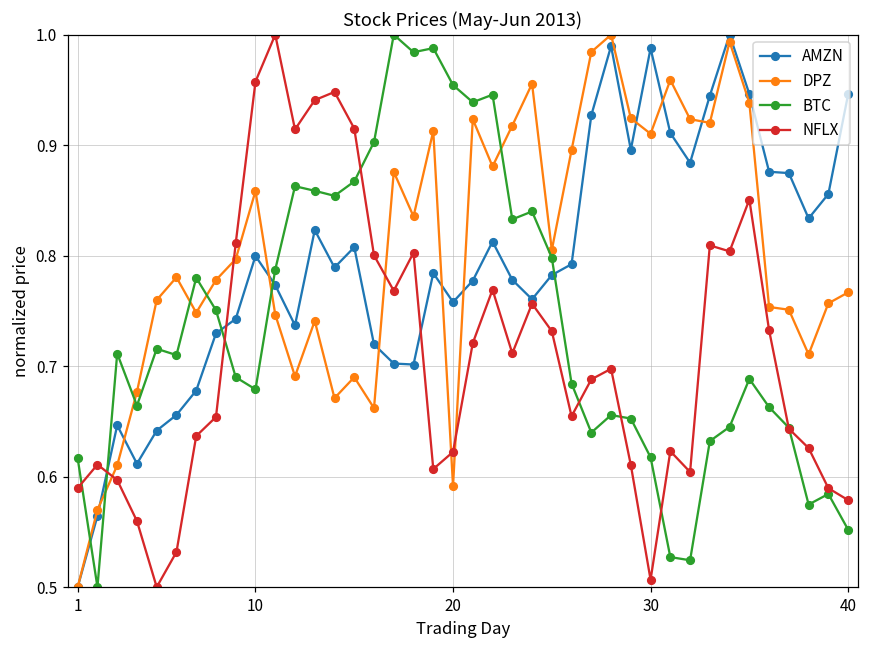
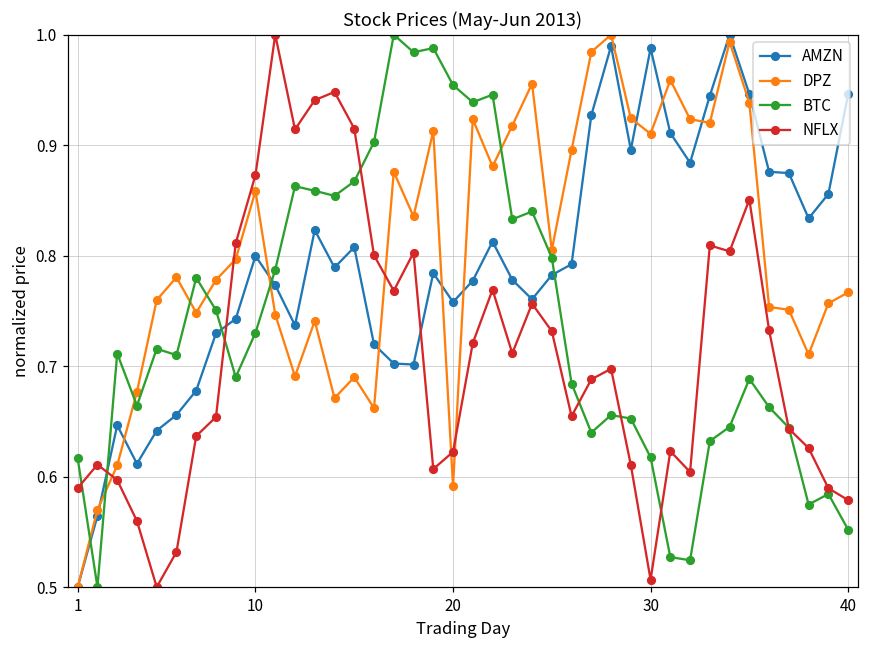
BTC, 10: 0.679 -> 0.730
NFLX, 10: 0.958 -> 0.873
